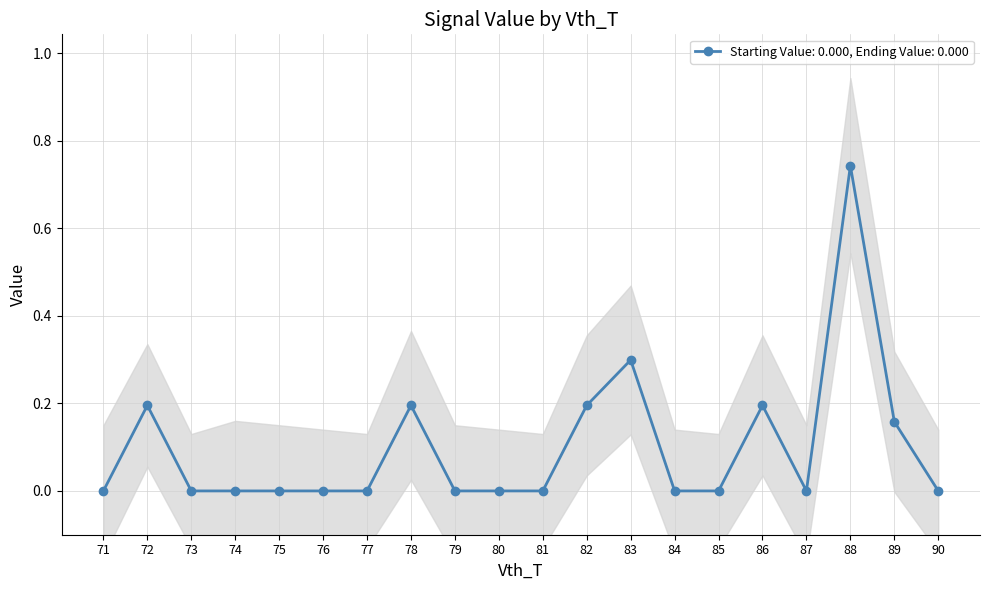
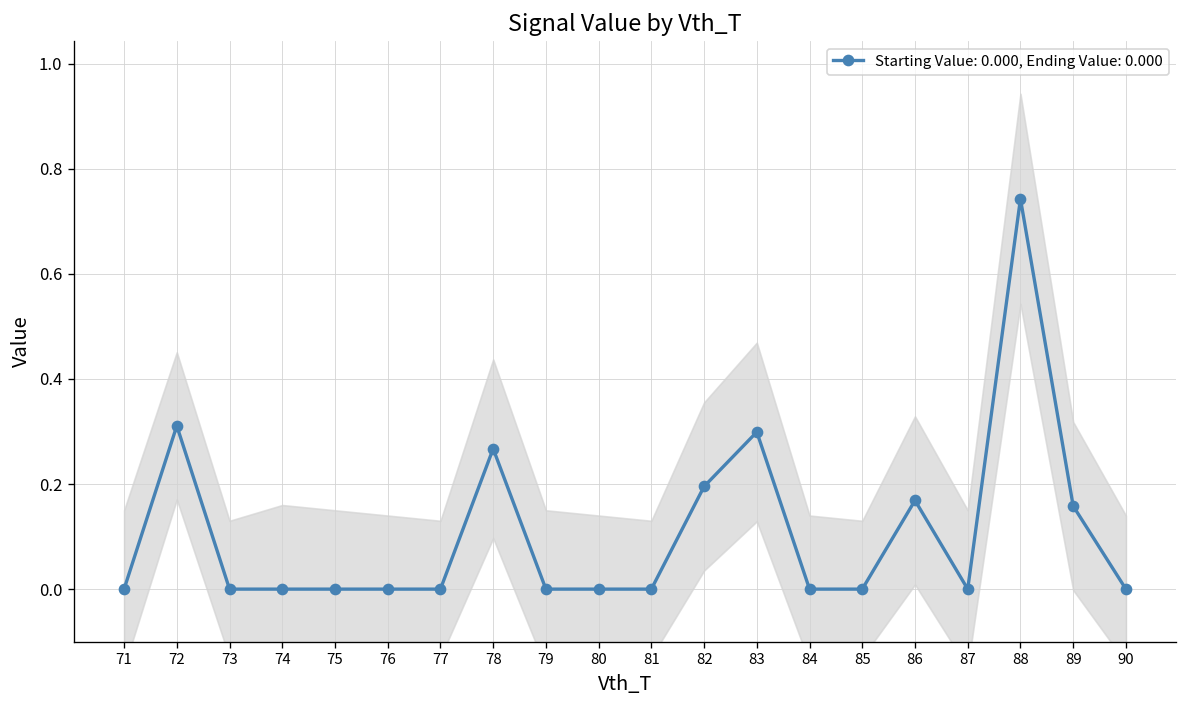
Starting Value: 0.000, Ending Value: 0.000, 72: 0.20 -> 0.31
Starting Value: 0.000, Ending Value: 0.000, 78: 0.20 -> 0.27
Starting Value: 0.000, Ending Value: 0.000, 86: 0.20 -> 0.17
